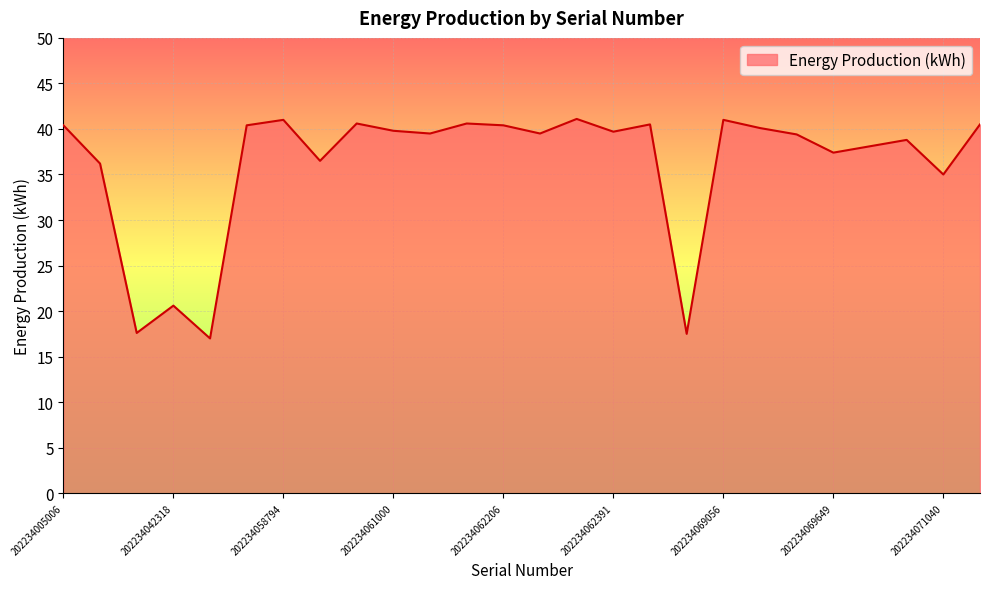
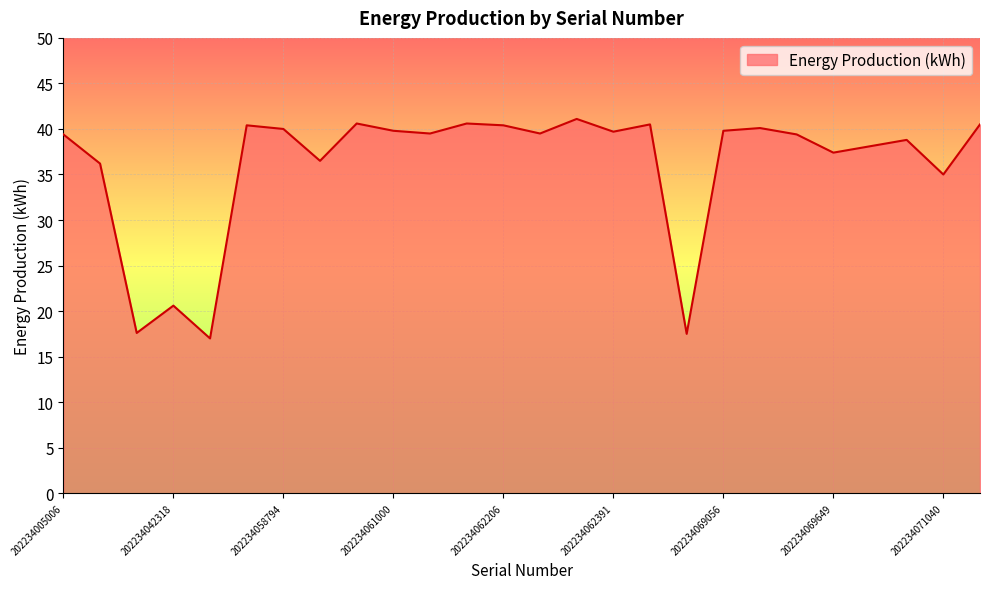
202234005006: 40 -> 39
202234058794: 41 -> 40
202234069056: 41 -> 40
